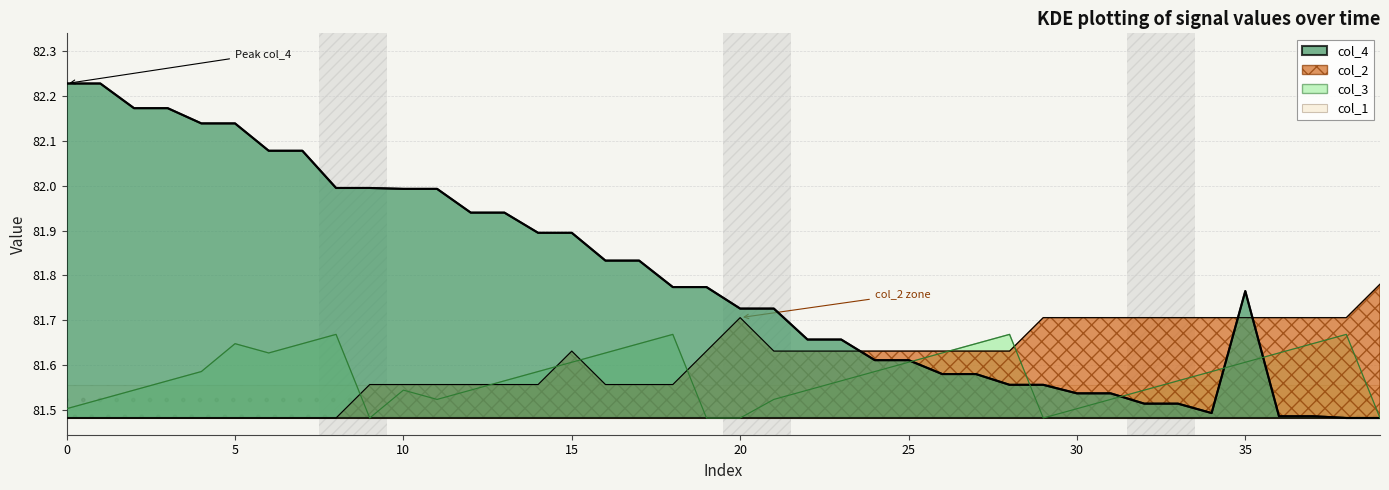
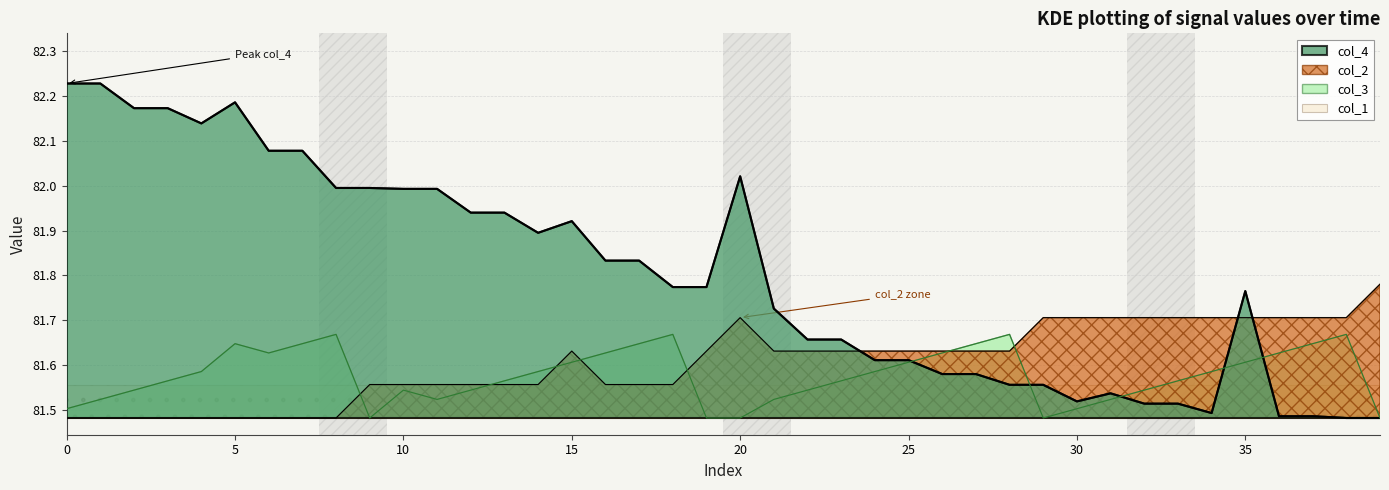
col_4, 5: 82.14 -> 82.19
col_4, 15: 81.90 -> 81.92
col_4, 20: 81.73 -> 82.02
col_4, 30: 81.54 -> 81.52
